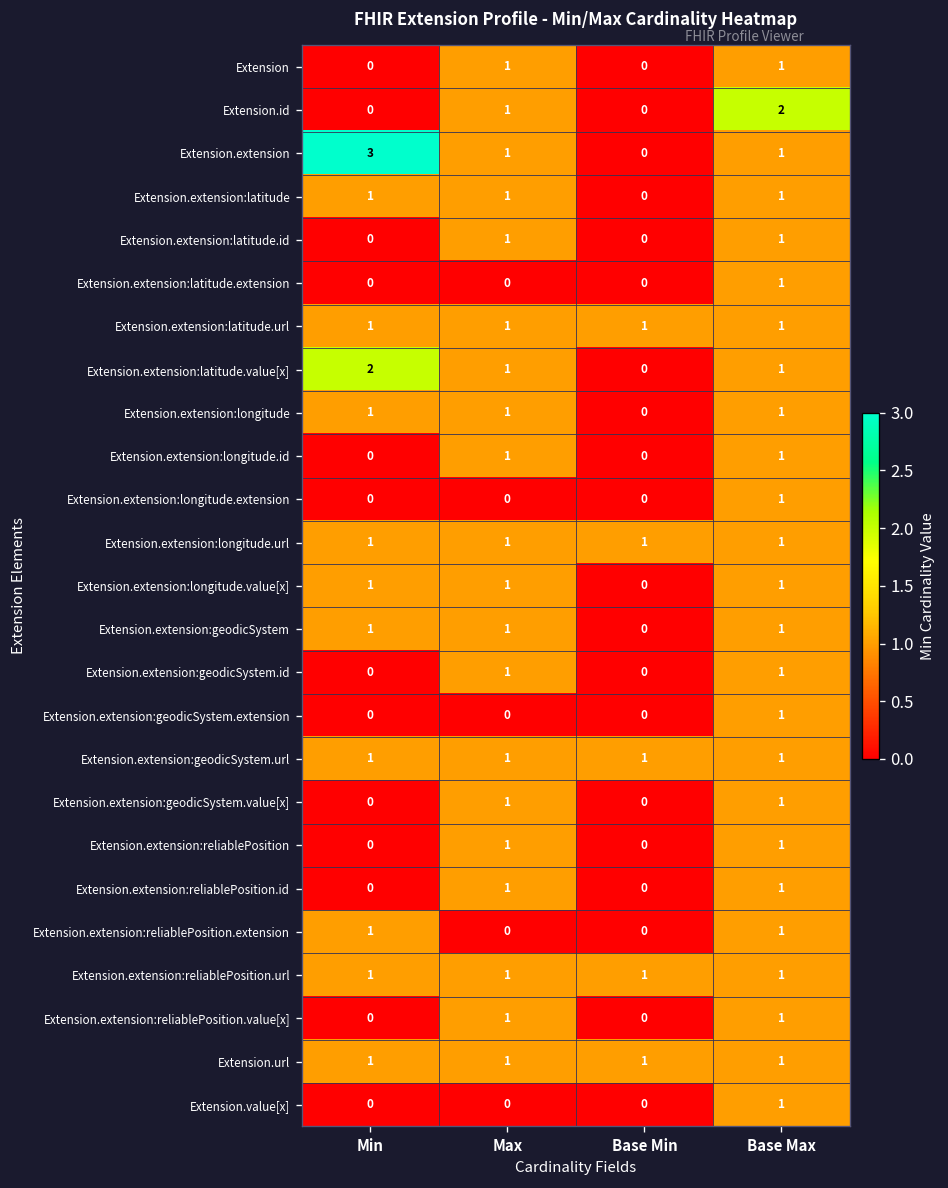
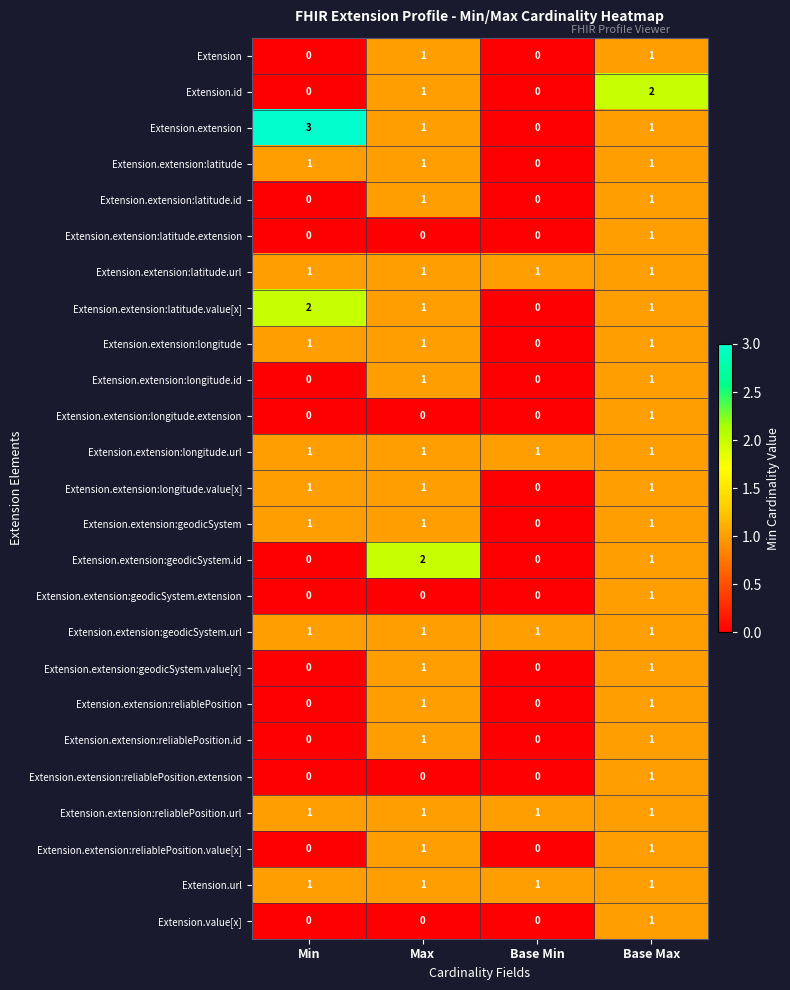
Extension.extension:geodicSystem.id, Max: 1 -> 2
Extension.extension:reliablePosition.extension, Min: 1 -> 0
